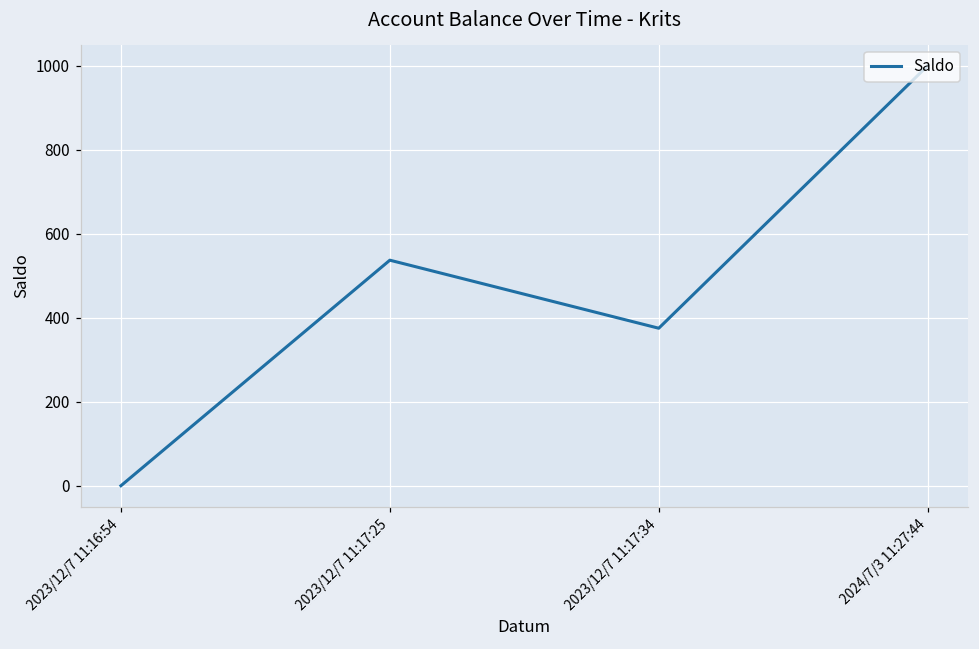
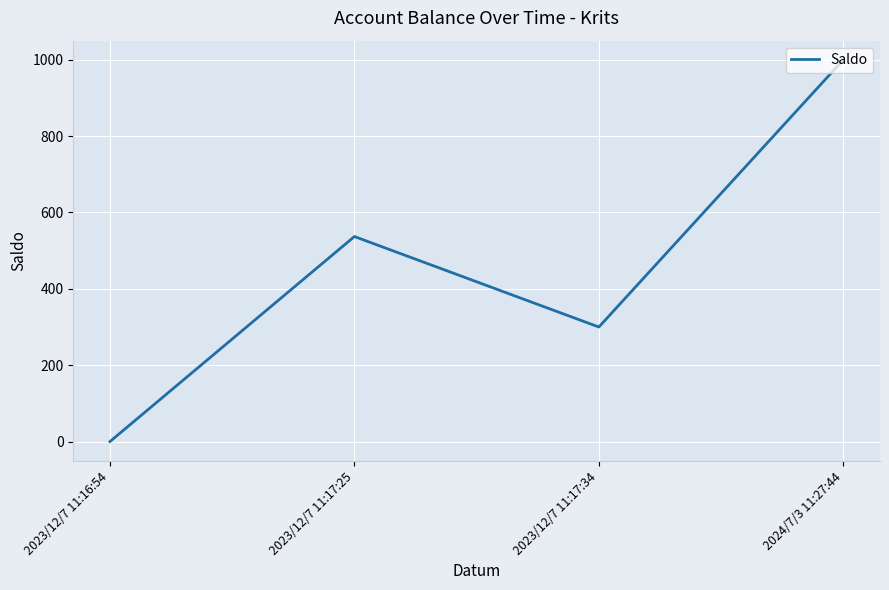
2023/12/7 11:17:34: 380 -> 300
